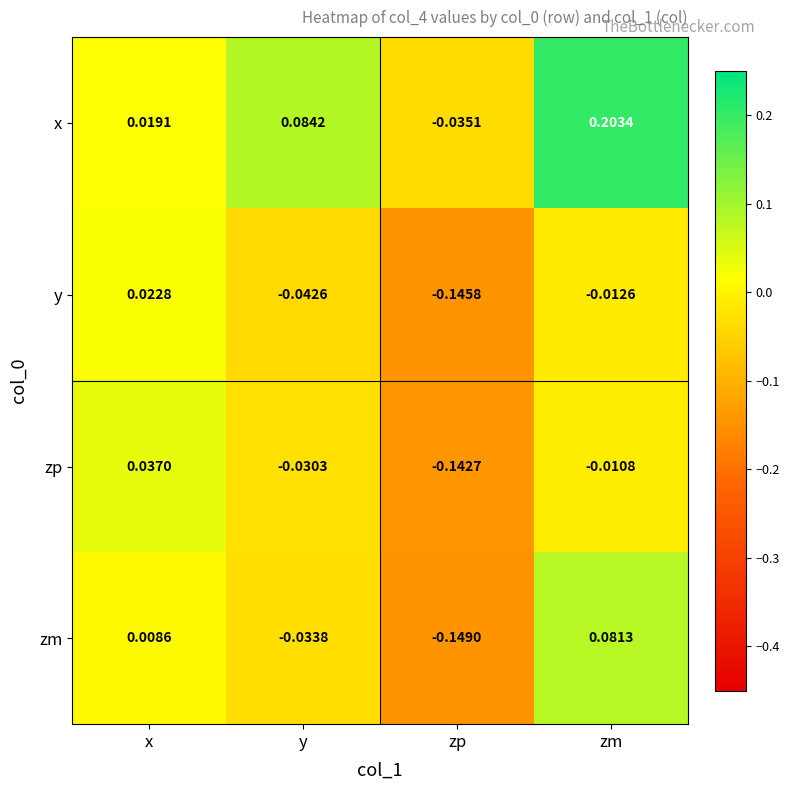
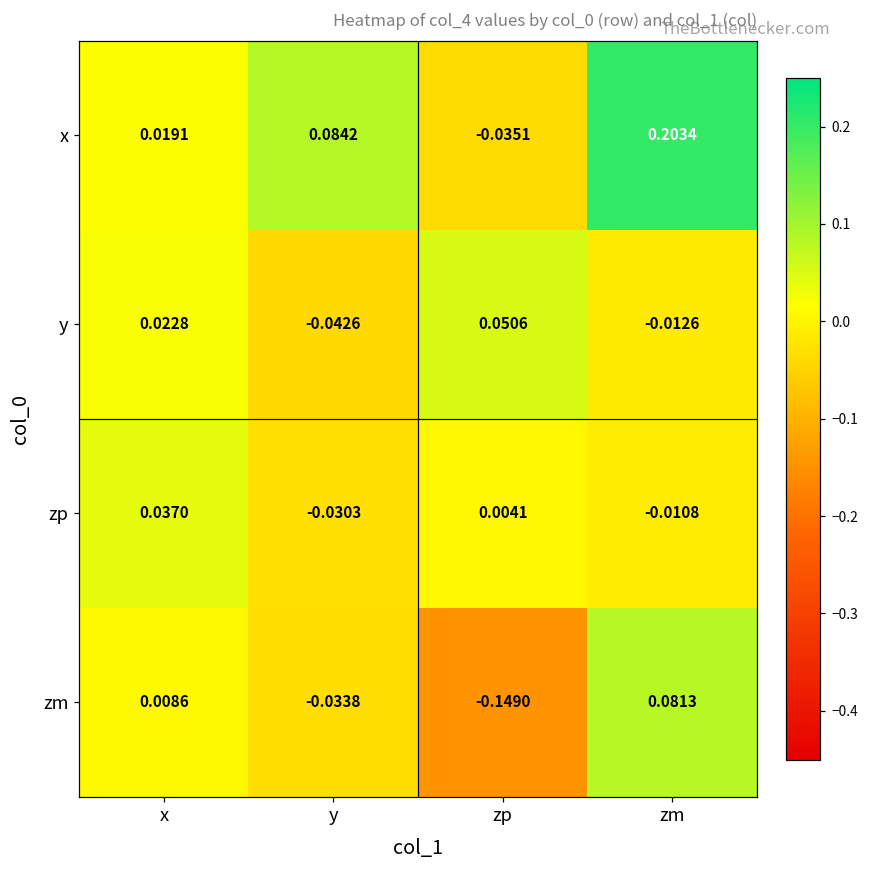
y, zp: -0.1458 -> 0.0506
zp, zp: -0.1427 -> 0.0041
